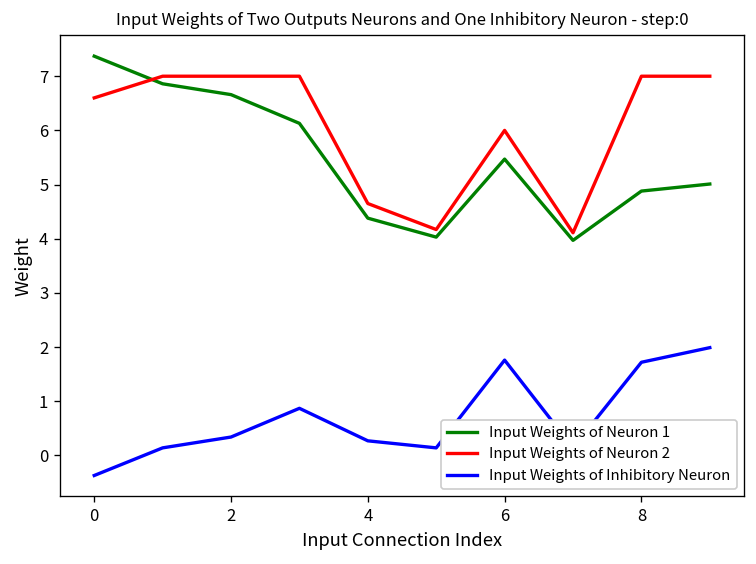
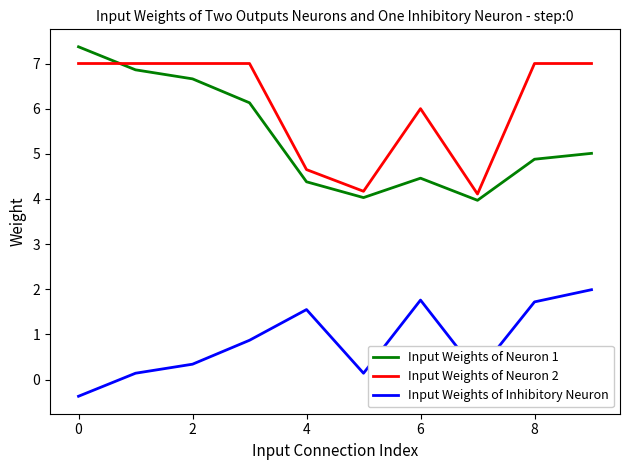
Input Weights of Neuron 2, 0: 6.6 -> 7.0
Input Weights of Inhibitory Neuron, 4: 0.3 -> 1.6
Input Weights of Neuron 1, 6: 5.5 -> 4.5
